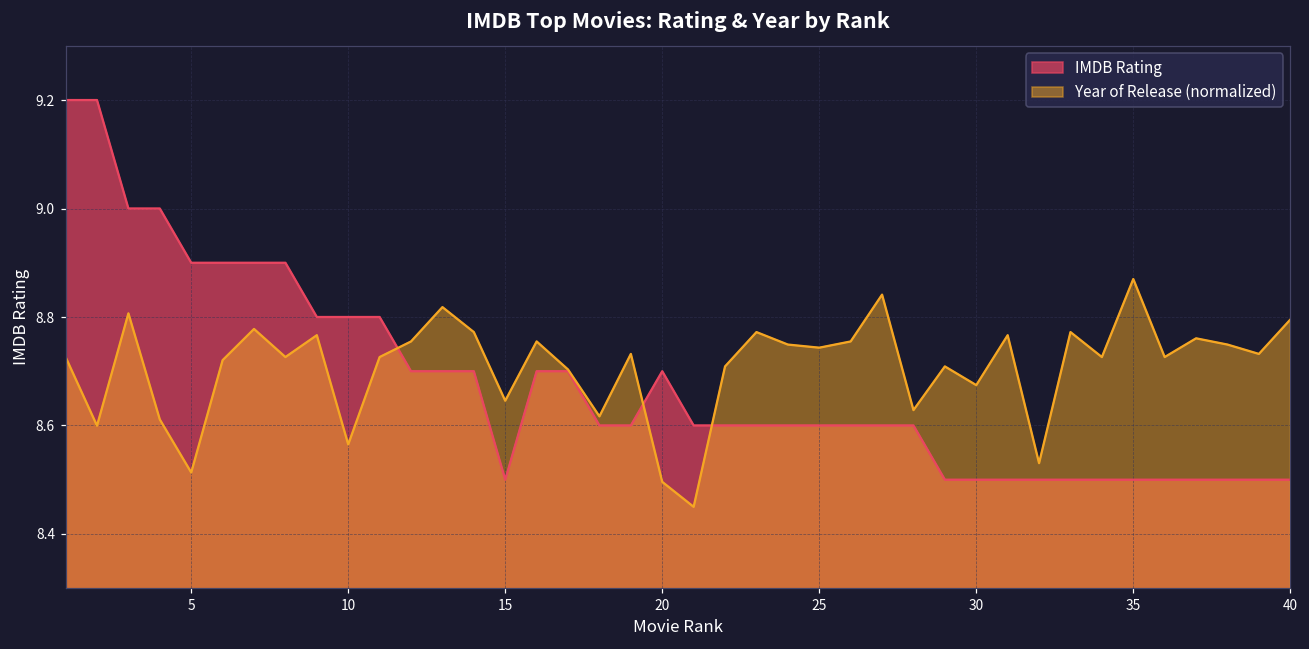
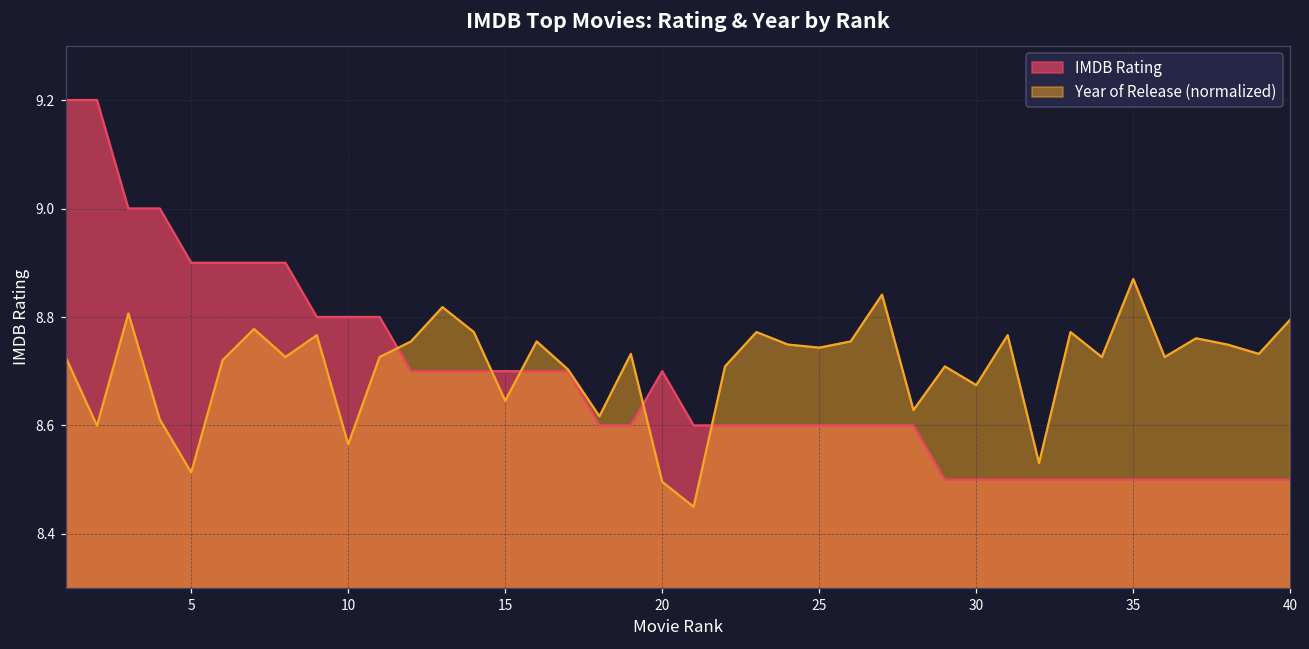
IMDB Rating, 15: 8.5 -> 8.7
